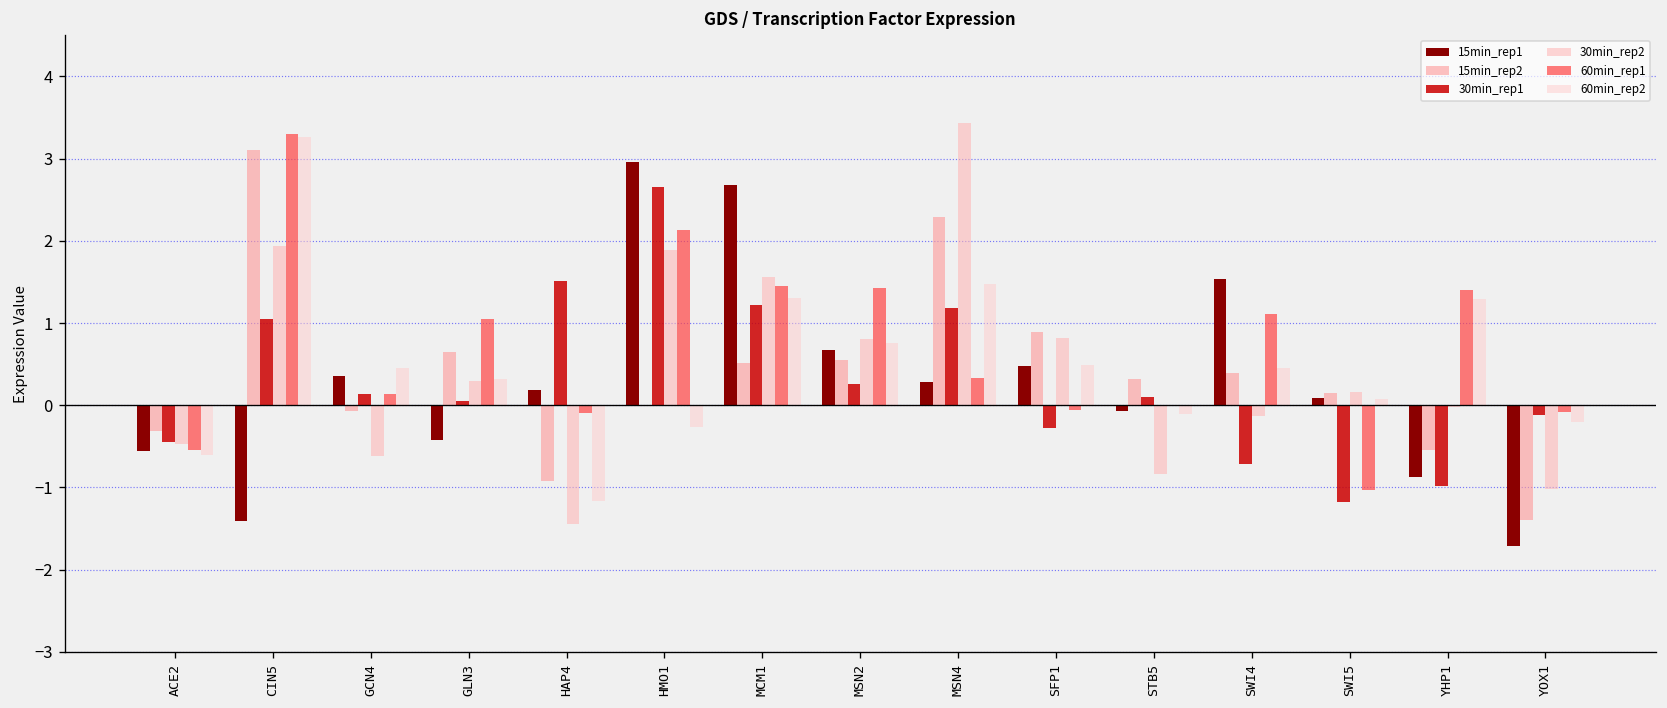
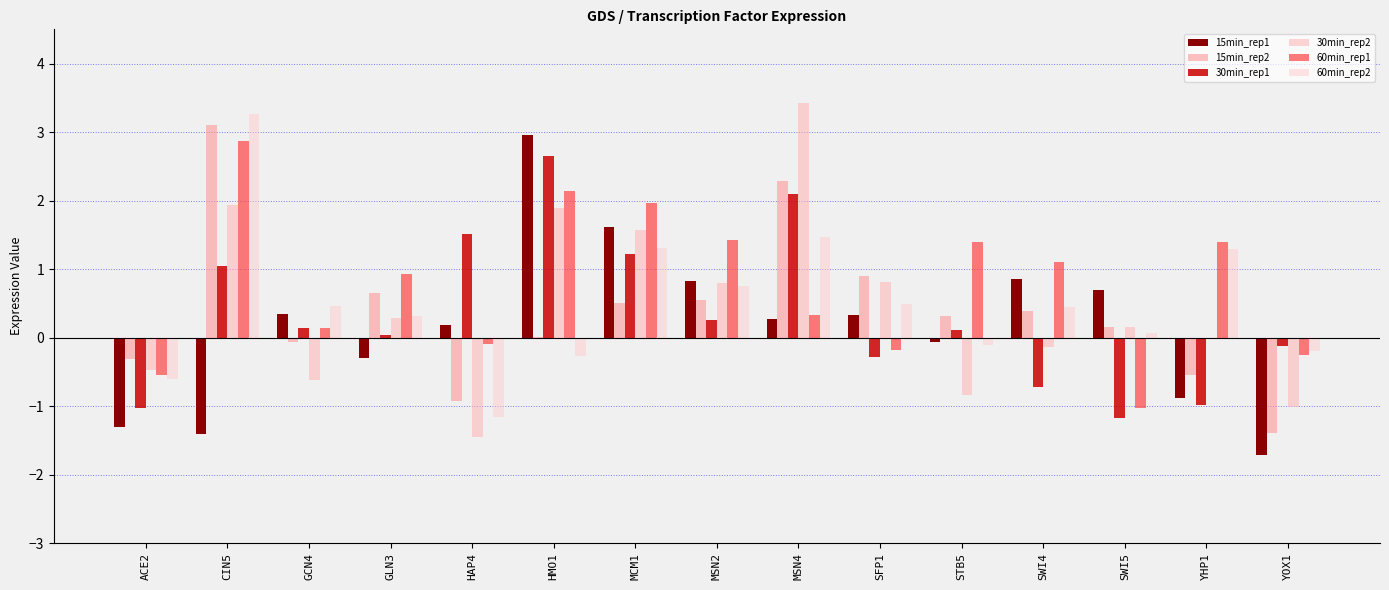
15min_rep1, ACE2: -0.6 -> -1.3
30min_rep1, ACE2: -0.4 -> -1.0
60min_rep1, CIN5: 3.3 -> 2.9
15min_rep1, GLN3: -0.4 -> -0.3
60min_rep1, GLN3: 1.0 -> 0.9
15min_rep1, MCM1: 2.7 -> 1.6
60min_rep1, MCM1: 1.4 -> 2.0
15min_rep1, MSN2: 0.7 -> 0.8
30min_rep1, MSN4: 1.2 -> 2.1
15min_rep1, SFP1: 0.5 -> 0.3
60min_rep1, SFP1: -0.1 -> -0.2
60min_rep1, STB5: 0.0 -> 1.4
15min_rep1, SWI4: 1.5 -> 0.9
15min_rep1, SWI5: 0.1 -> 0.7
60min_rep1, YOX1: -0.1 -> -0.3
